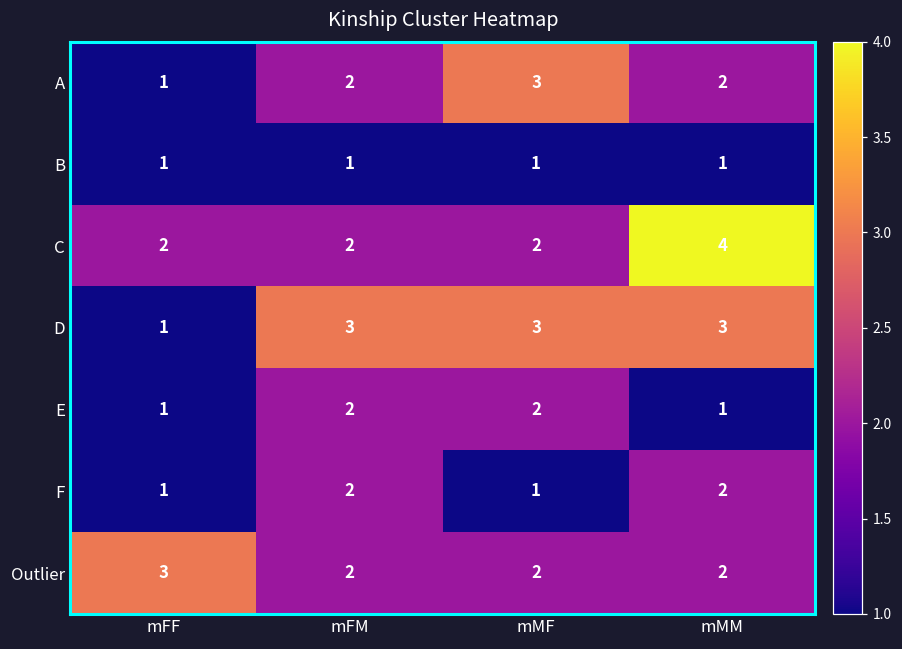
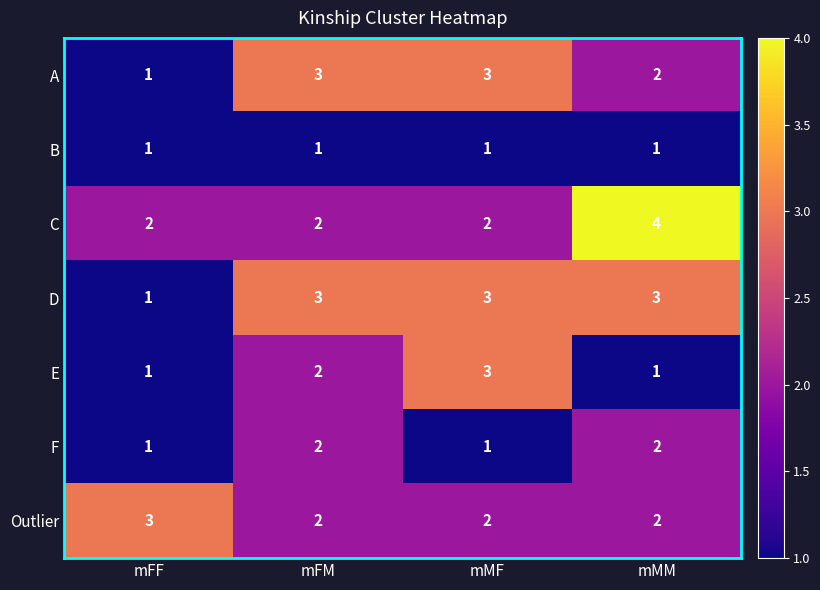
A, mFM: 2 -> 3
E, mMF: 2 -> 3
